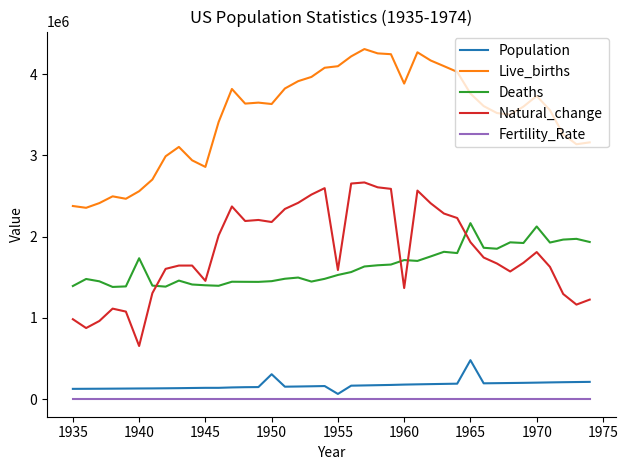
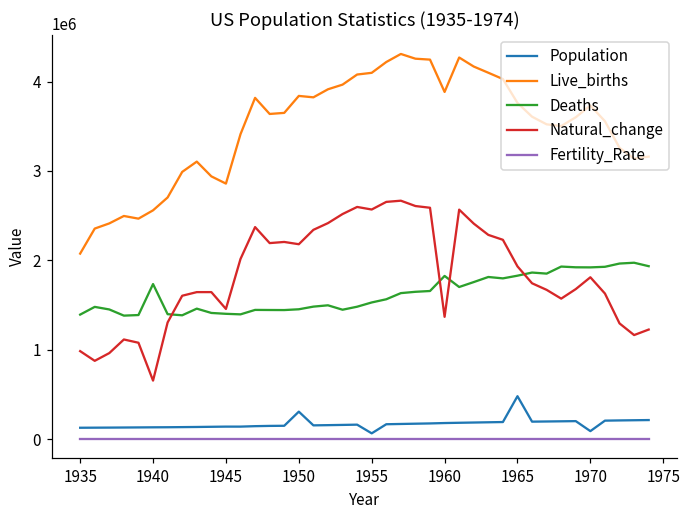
Live_births, 1935: 2400000 -> 2100000
Live_births, 1950: 3600000 -> 3800000
Natural_change, 1955: 1600000 -> 2600000
Deaths, 1960: 1700000 -> 1800000
Deaths, 1965: 2200000 -> 1800000
Population, 1970: 200000 -> 100000
Deaths, 1970: 2100000 -> 1900000
